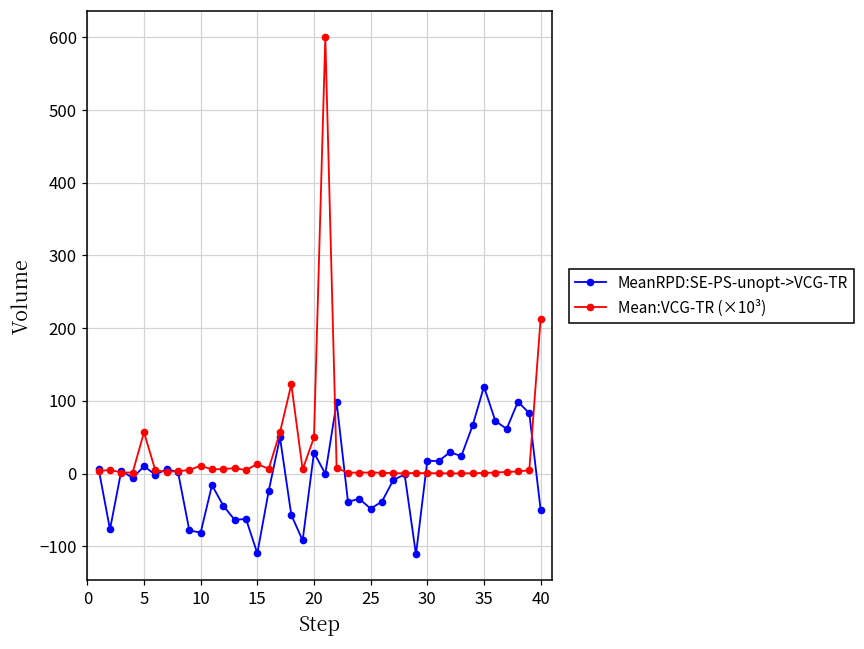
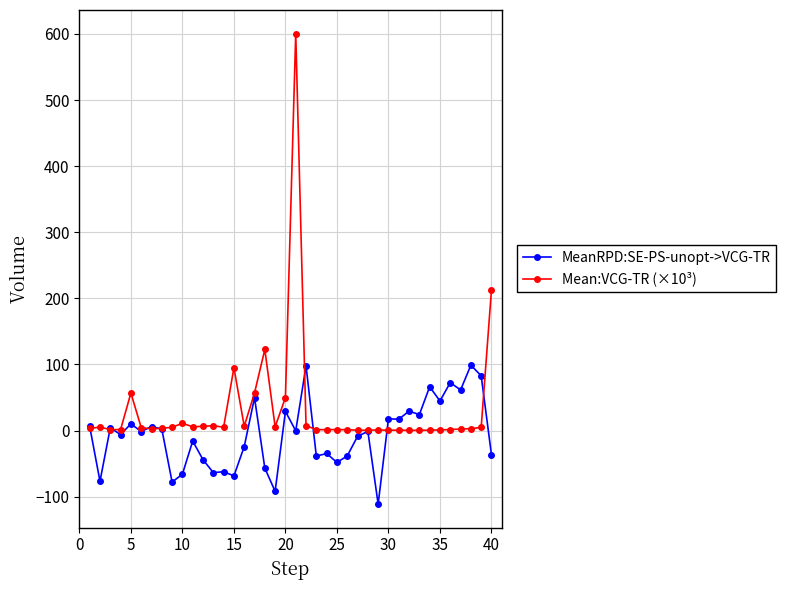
MeanRPD:SE-PS-unopt->VCG-TR, 10: -80 -> -70
MeanRPD:SE-PS-unopt->VCG-TR, 15: -110 -> -70
Mean:VCG-TR (×10³), 15: 10 -> 100
MeanRPD:SE-PS-unopt->VCG-TR, 35: 120 -> 40
MeanRPD:SE-PS-unopt->VCG-TR, 40: -50 -> -40
